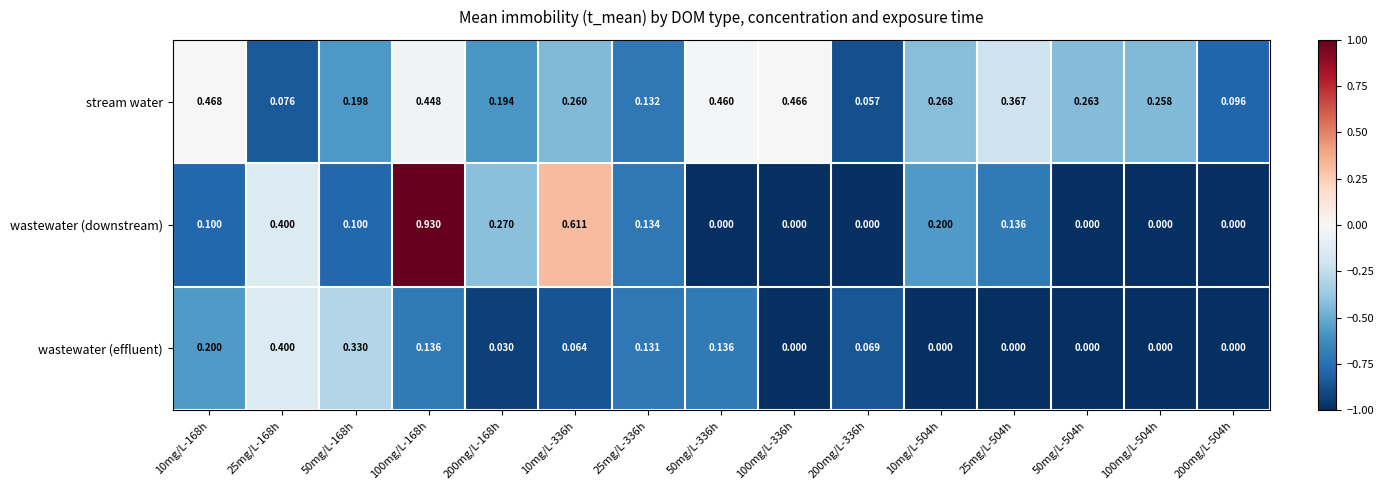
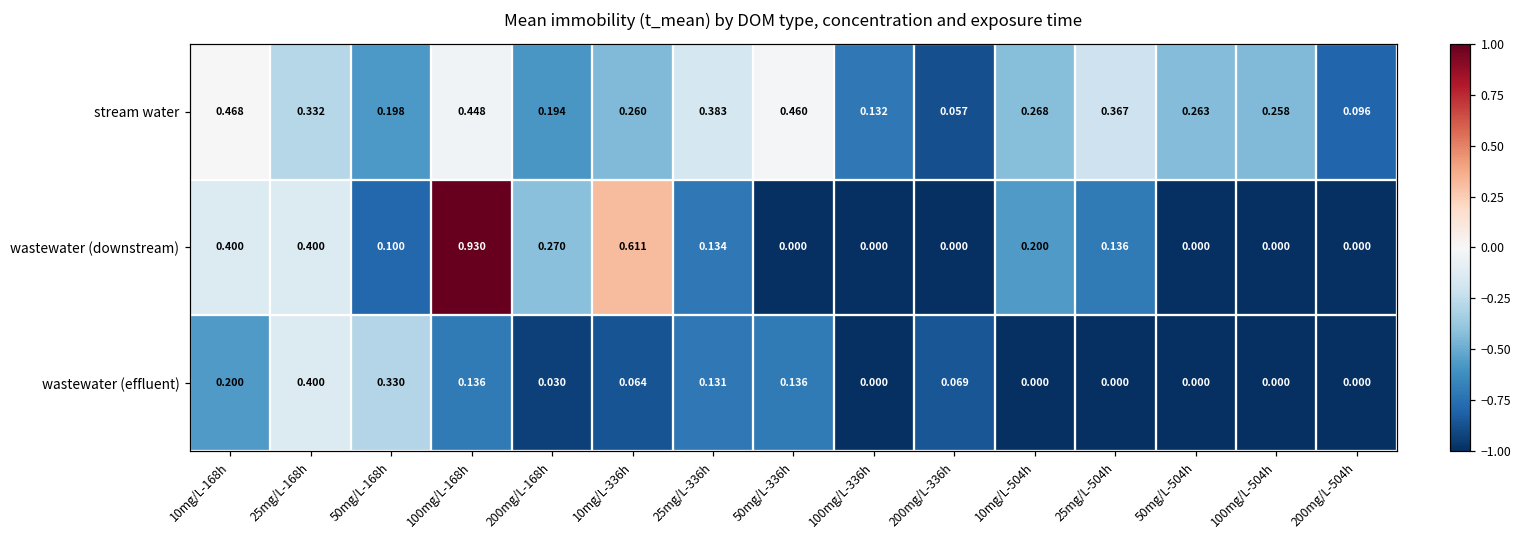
stream water, 25mg/L-168h: 0.076 -> 0.332
stream water, 25mg/L-336h: 0.132 -> 0.383
stream water, 100mg/L-336h: 0.466 -> 0.132
wastewater (downstream), 10mg/L-168h: 0.100 -> 0.400
